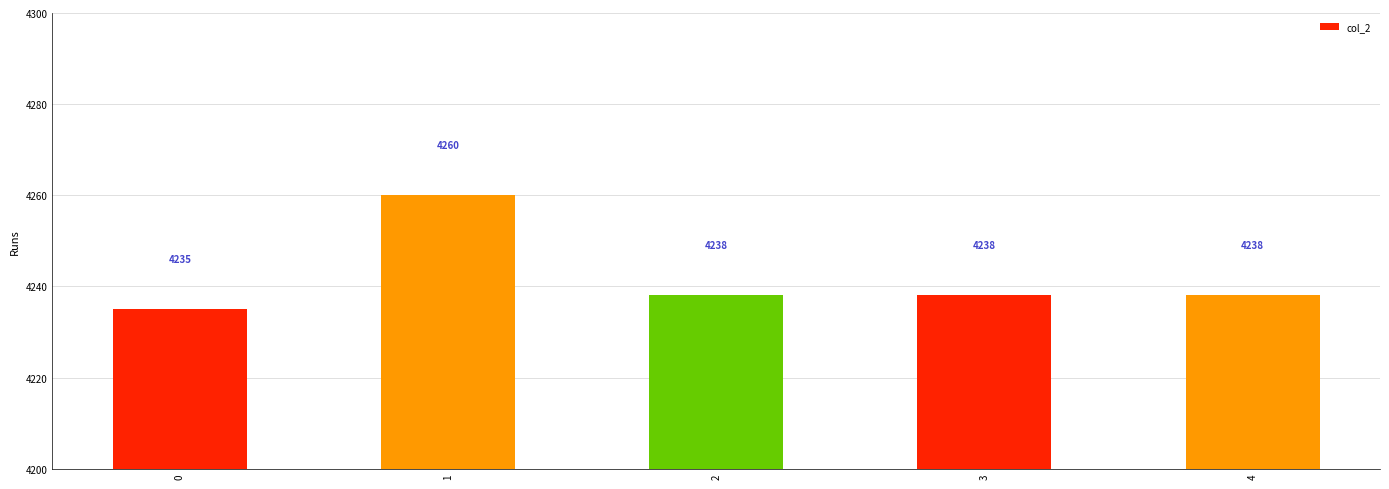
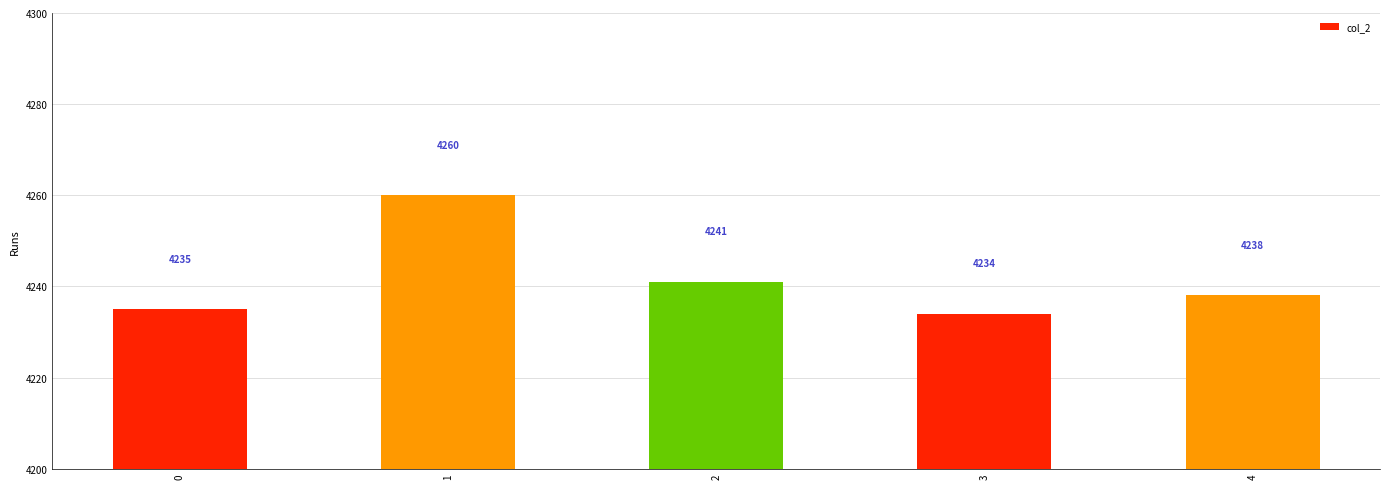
2: 4238 -> 4241
3: 4238 -> 4234
